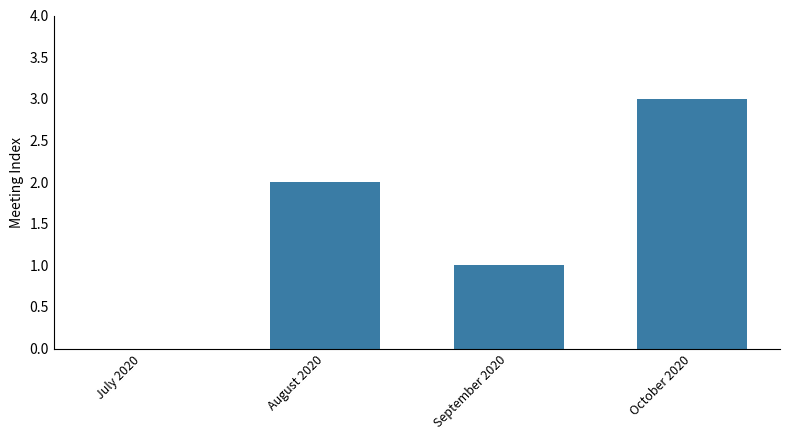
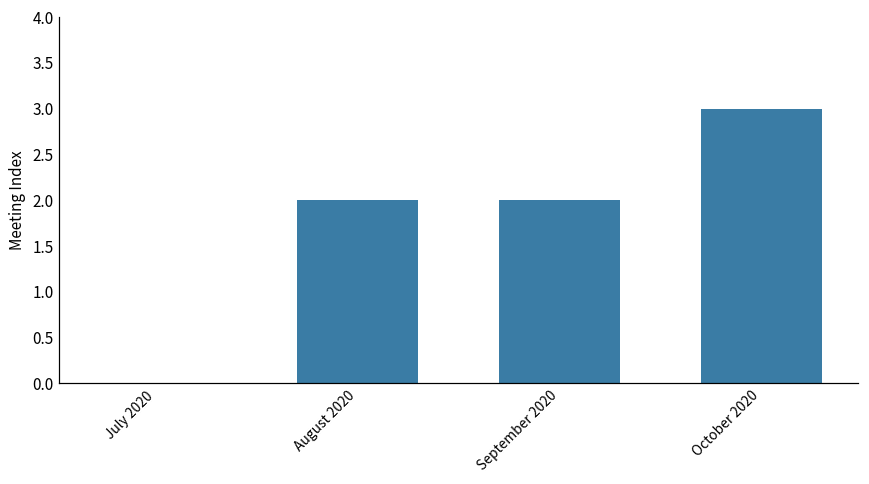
September 2020: 1 -> 2
